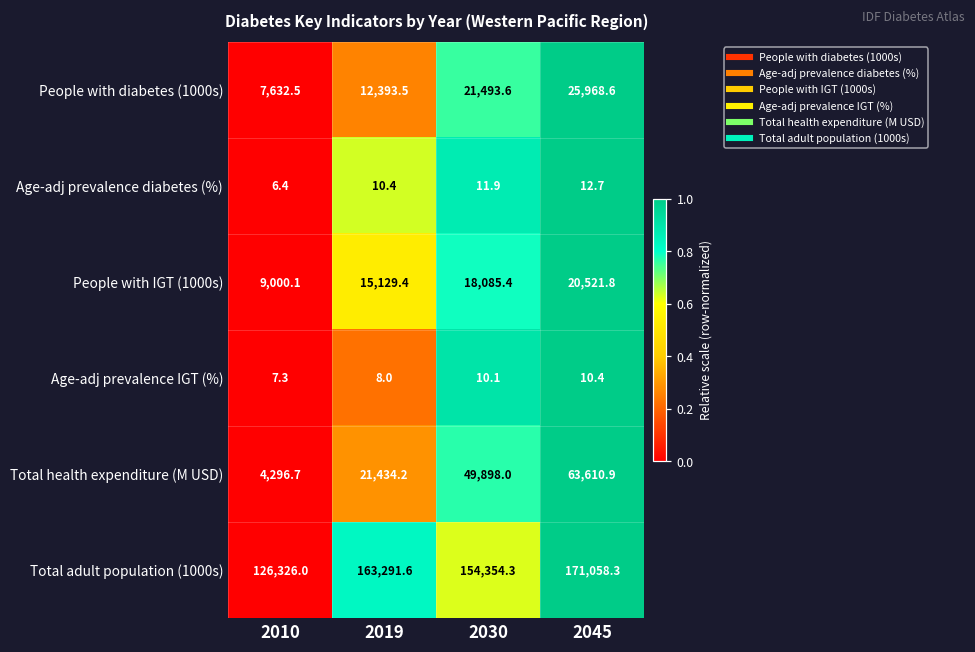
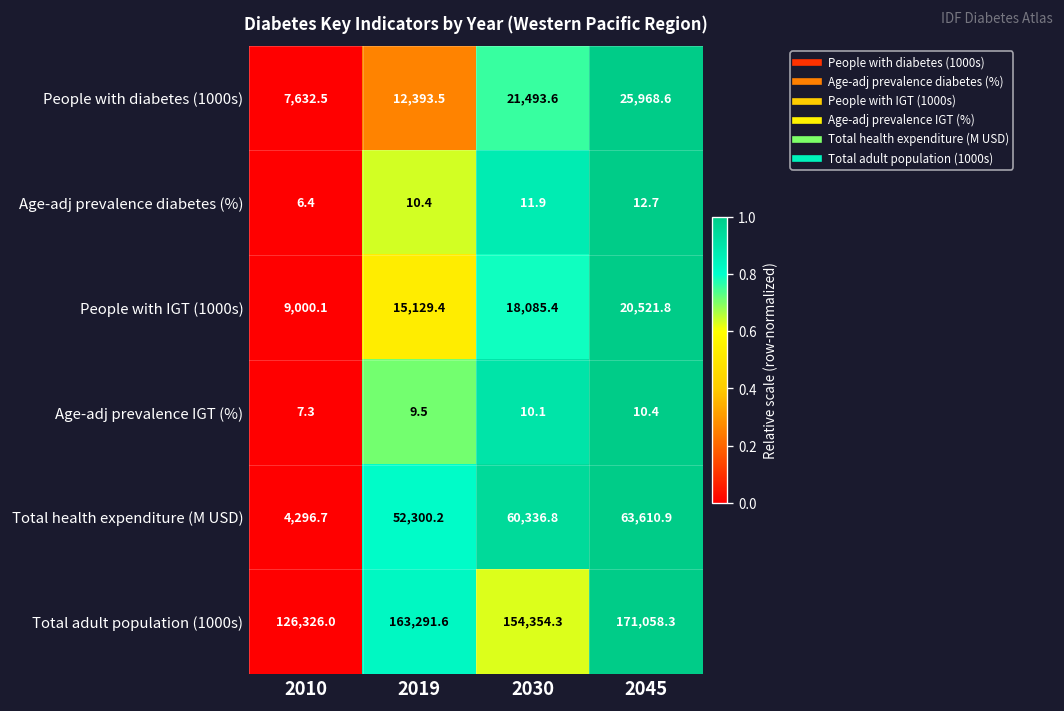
Age-adj prevalence IGT (%), 2019: 8.0 -> 9.5
Total health expenditure (M USD), 2019: 21,434.2 -> 52,300.2
Total health expenditure (M USD), 2030: 49,898.0 -> 60,336.8
